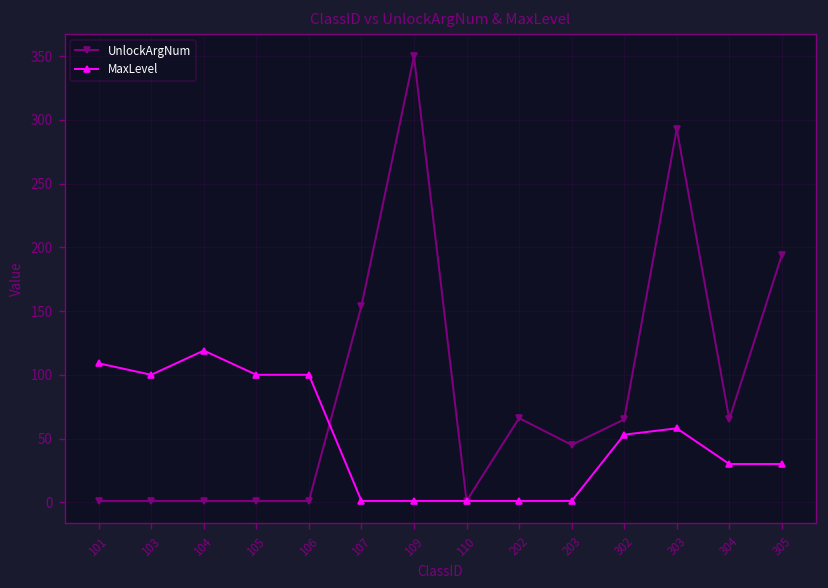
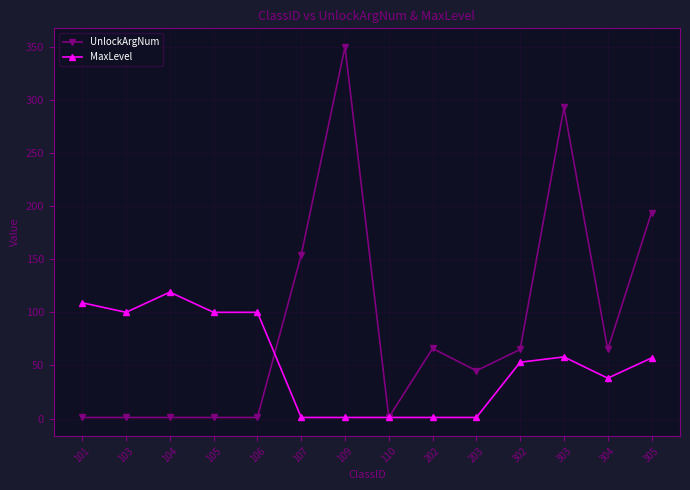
MaxLevel, 304: 30 -> 38
MaxLevel, 305: 30 -> 57
